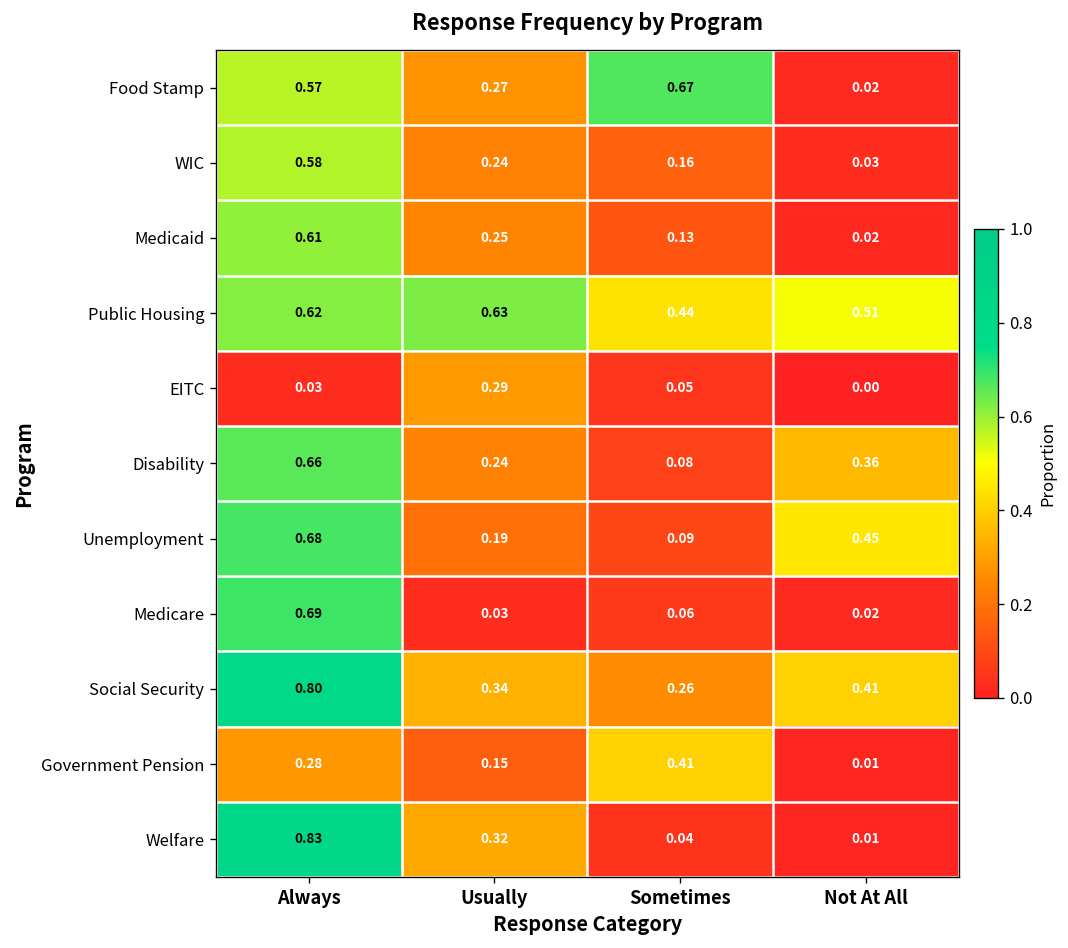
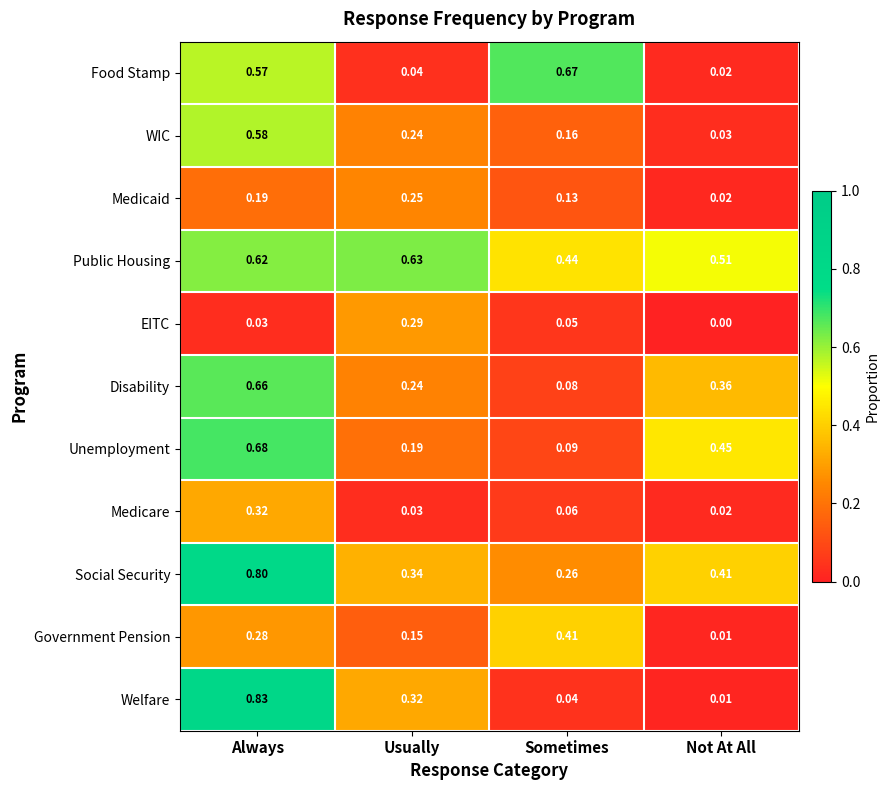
Food Stamp, Usually: 0.27 -> 0.04
Medicaid, Always: 0.61 -> 0.19
Medicare, Always: 0.69 -> 0.32
